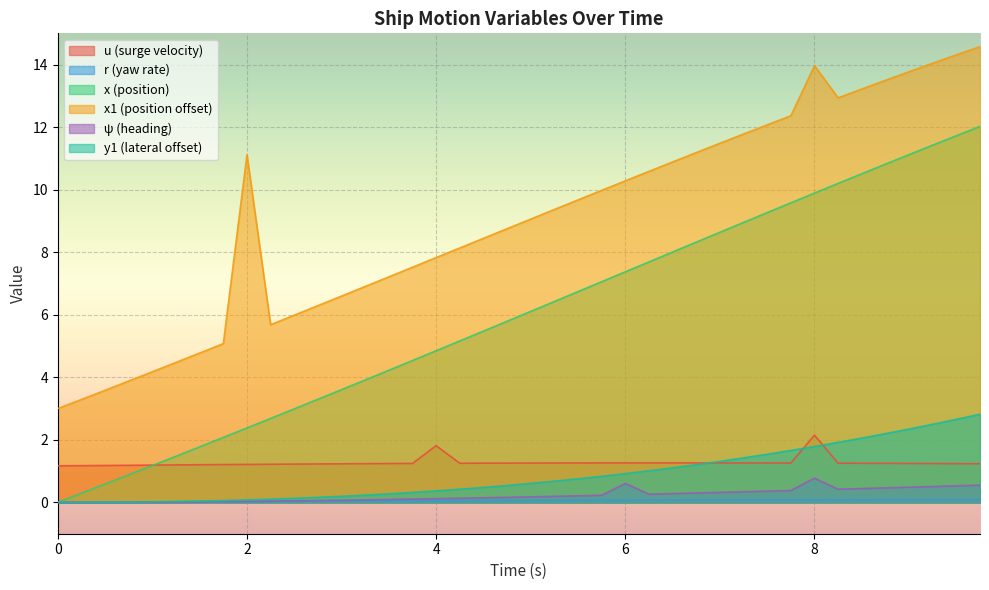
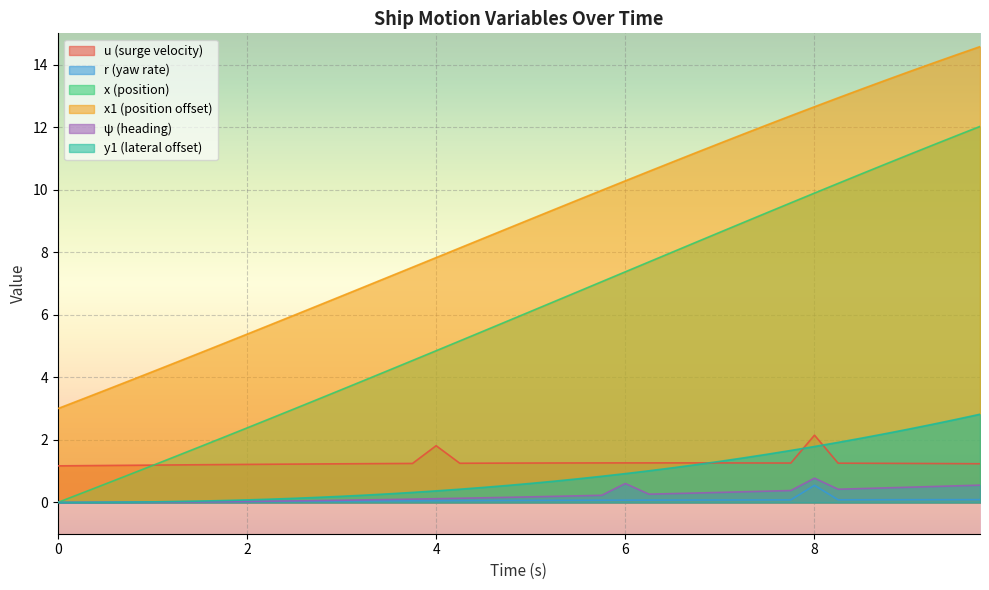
x1 (position offset), 2: 11.1 -> 5.4
r (yaw rate), 8: 0.1 -> 0.5
x1 (position offset), 8: 14.0 -> 12.7
